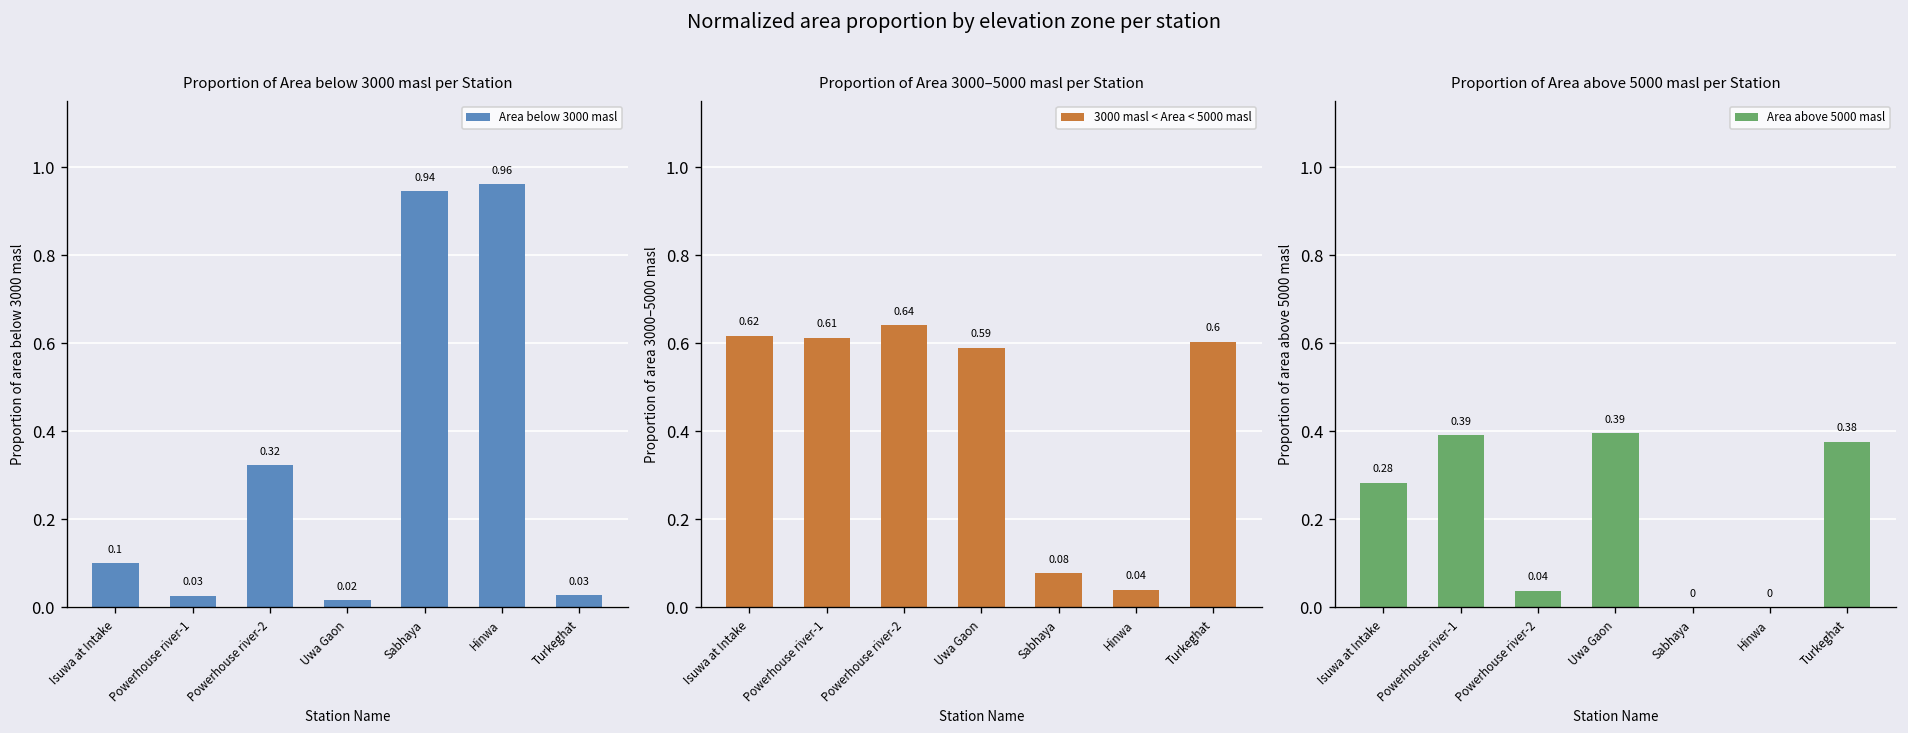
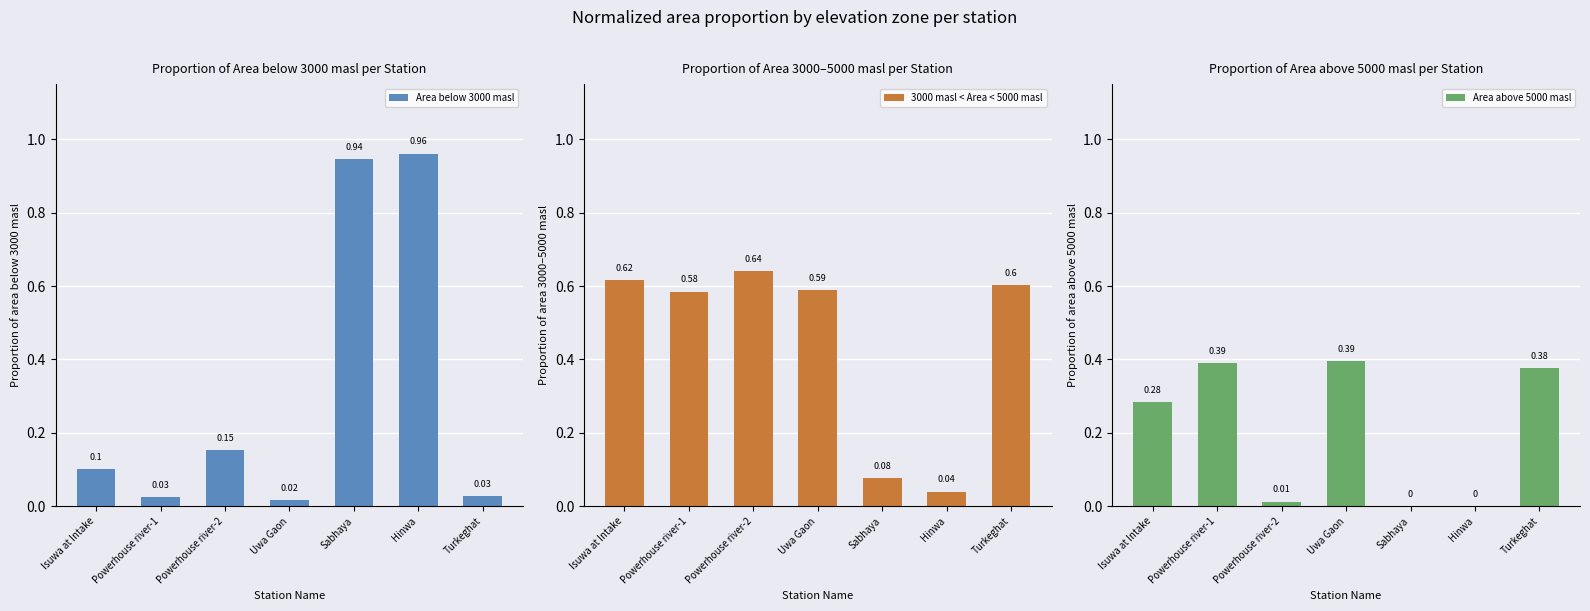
Proportion of Area below 3000 masl per Station, Powerhouse river-2: 0.32 -> 0.15
Proportion of Area 3000–5000 masl per Station, Powerhouse river-1: 0.61 -> 0.58
Proportion of Area above 5000 masl per Station, Powerhouse river-2: 0.04 -> 0.01
